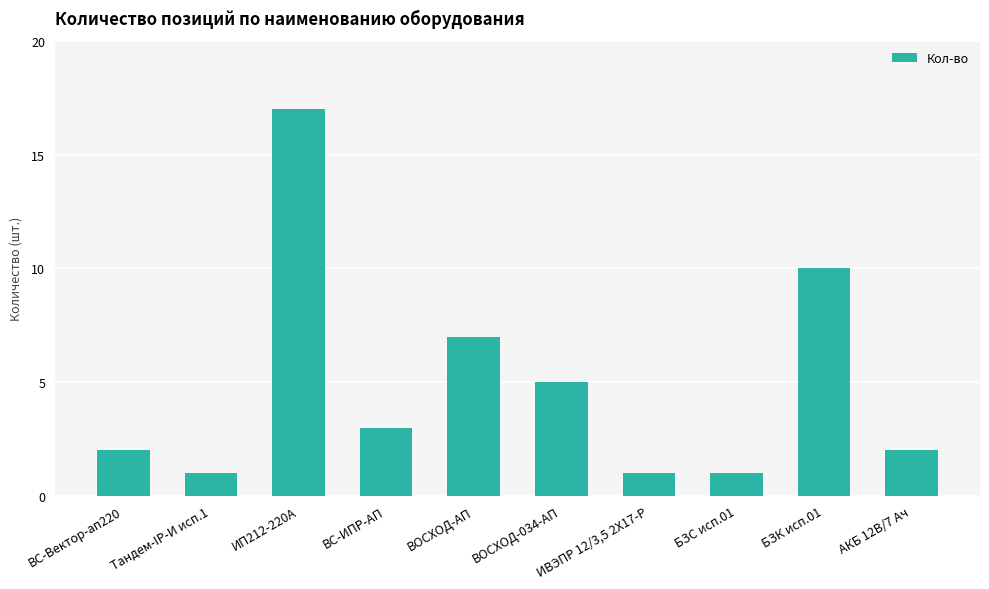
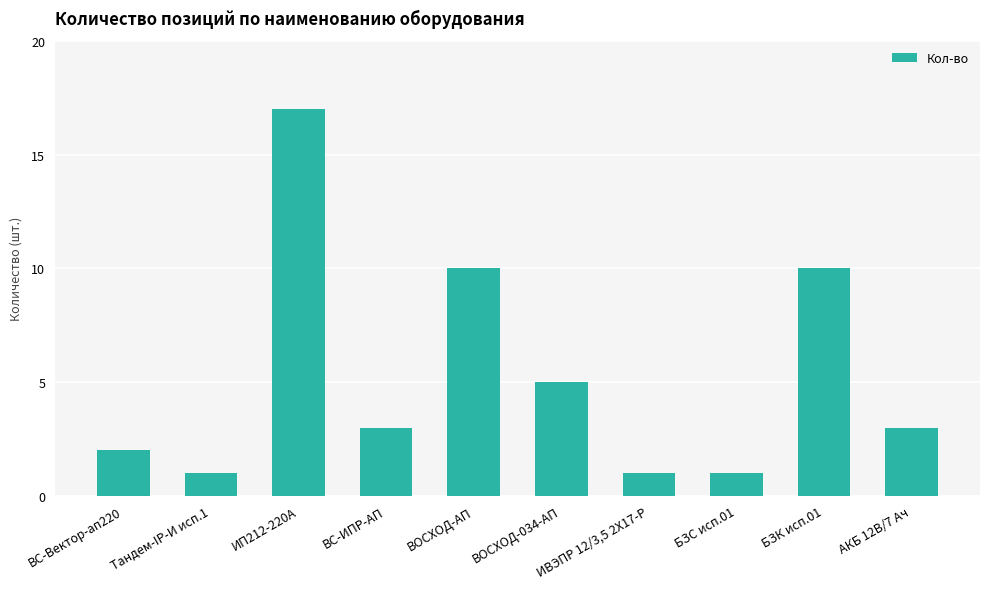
ВОСХОД-АП: 7 -> 10
АКБ 12В/7 Ач: 2 -> 3
